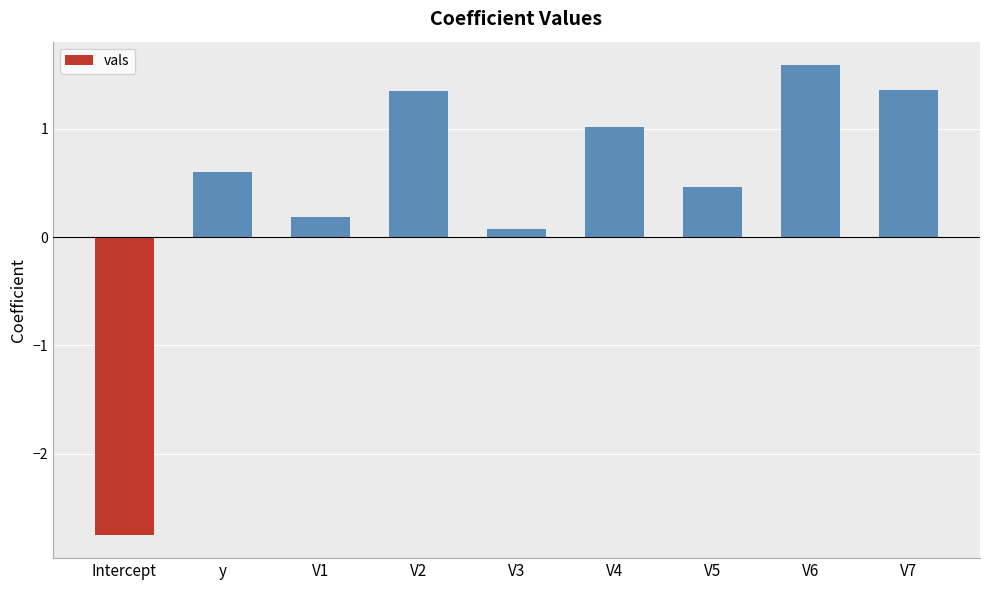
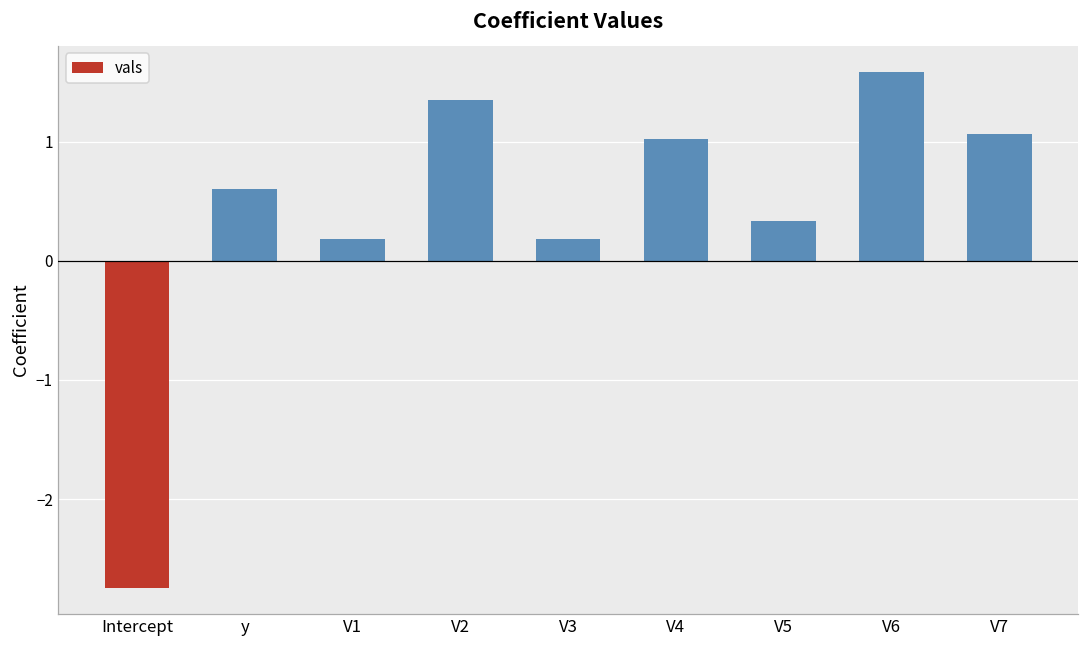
V3: 0.08 -> 0.18
V5: 0.46 -> 0.33
V7: 1.36 -> 1.07
